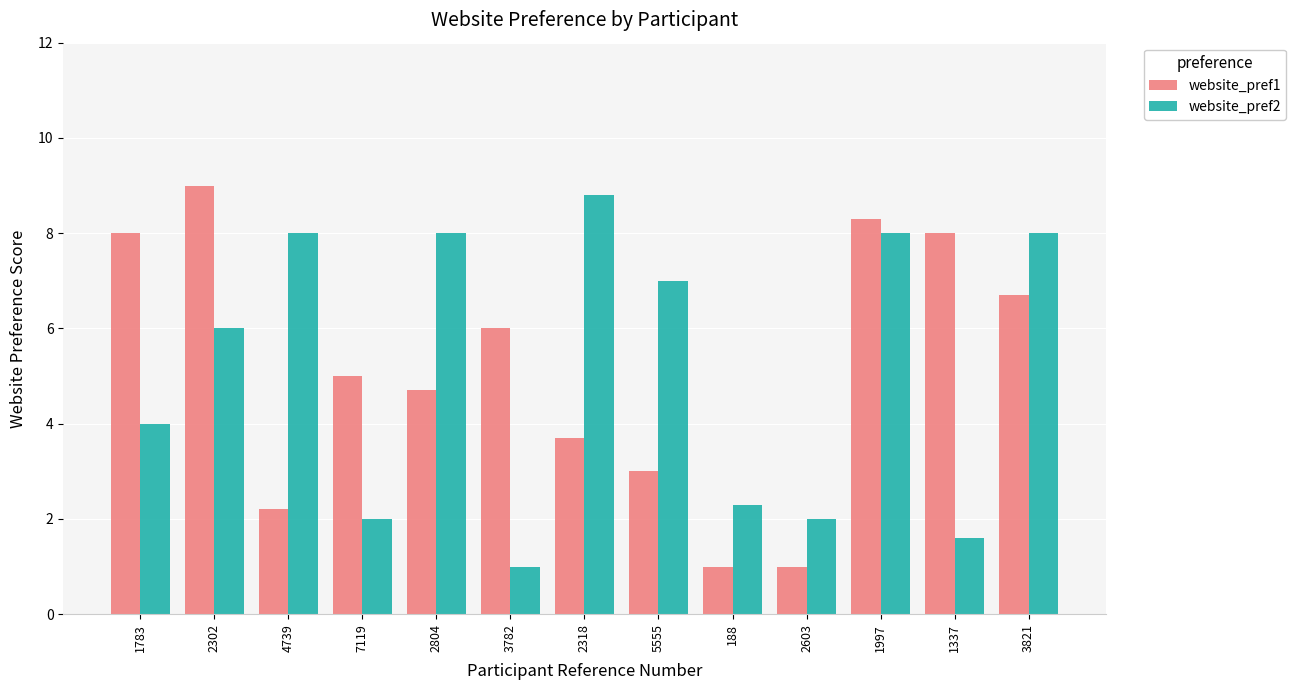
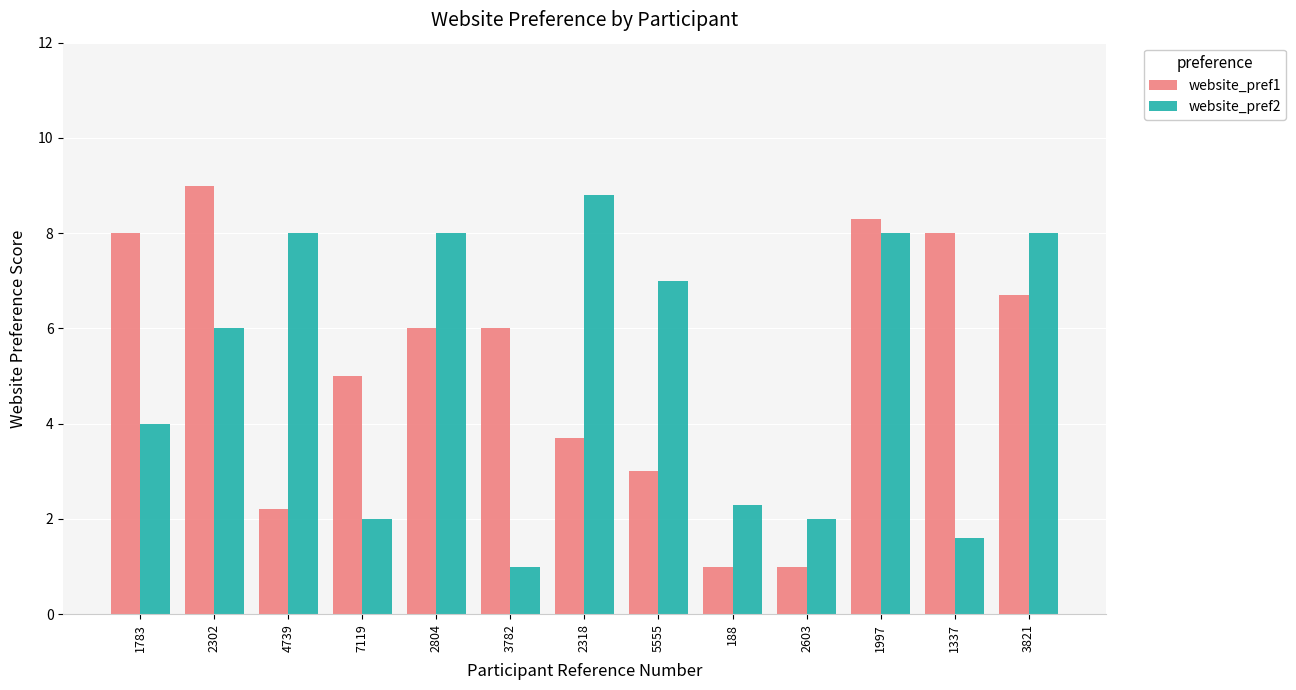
website_pref1, 2804: 4.7 -> 6.0
